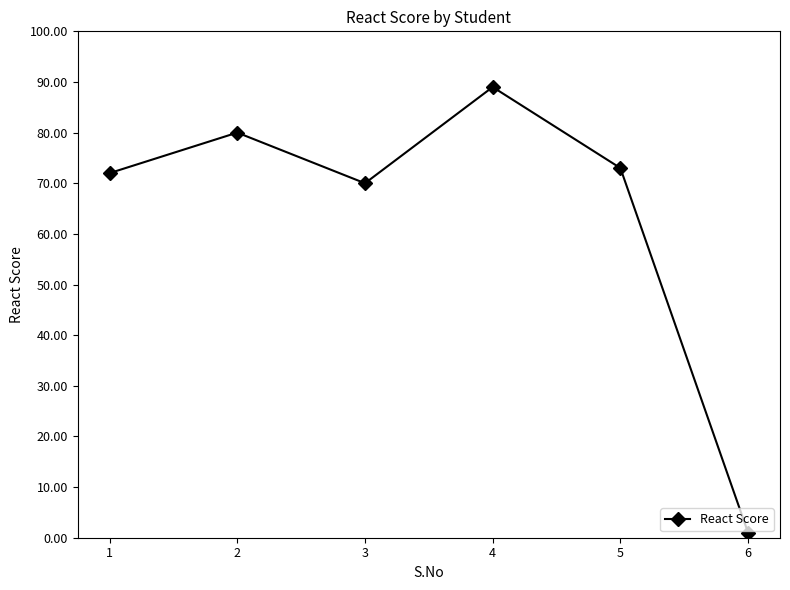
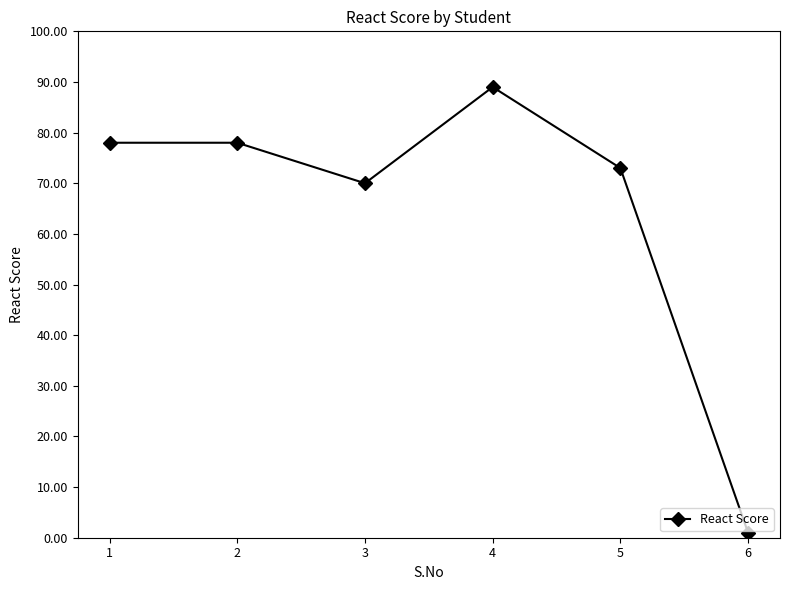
1: 72 -> 78
2: 80 -> 78
